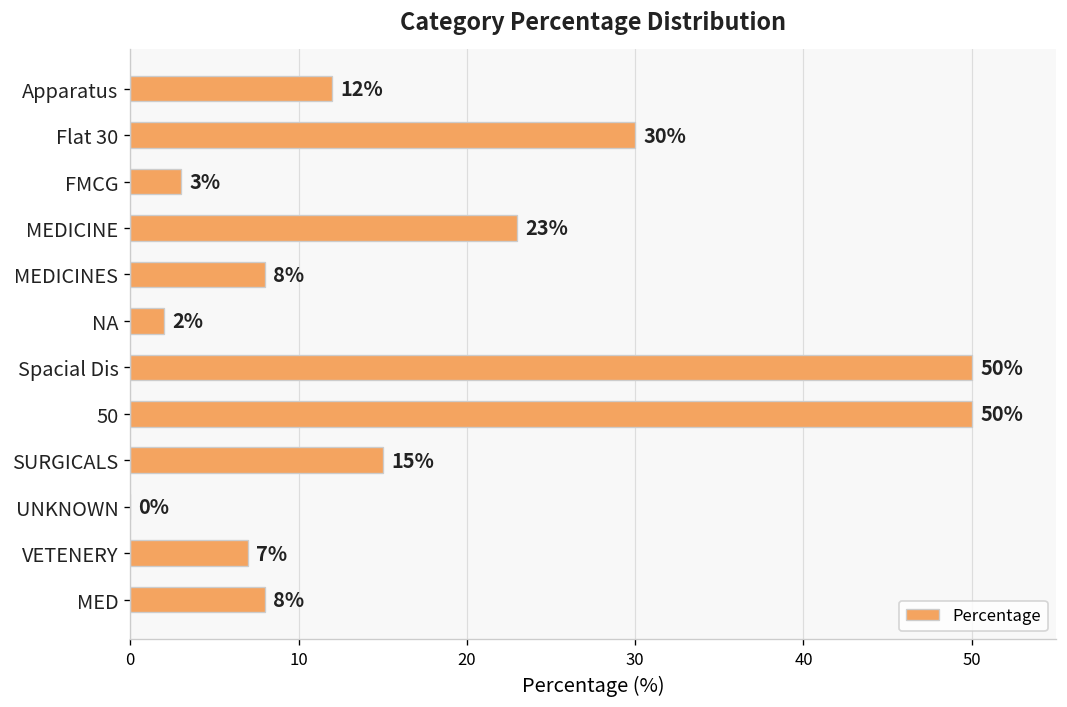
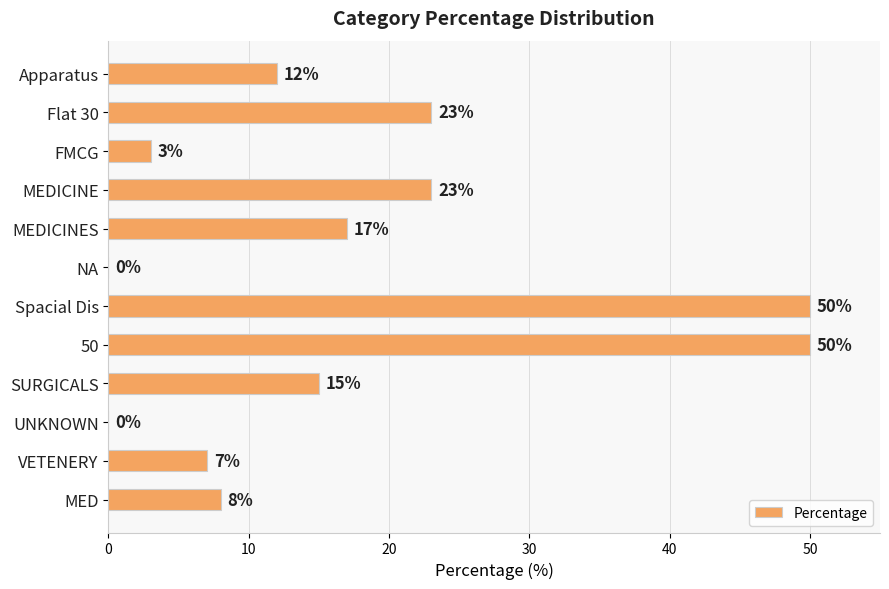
Flat 30: 30% -> 23%
MEDICINES: 8% -> 17%
NA: 2% -> 0%
